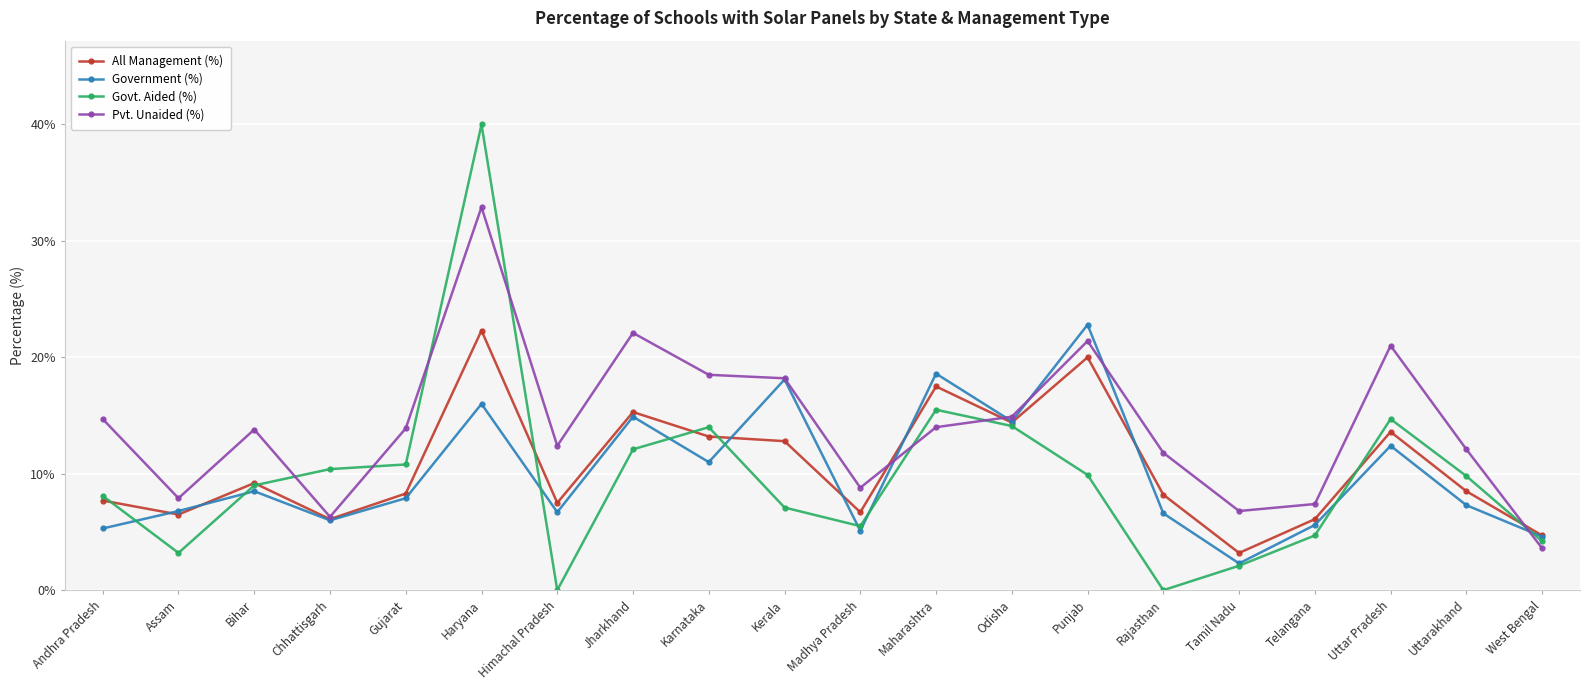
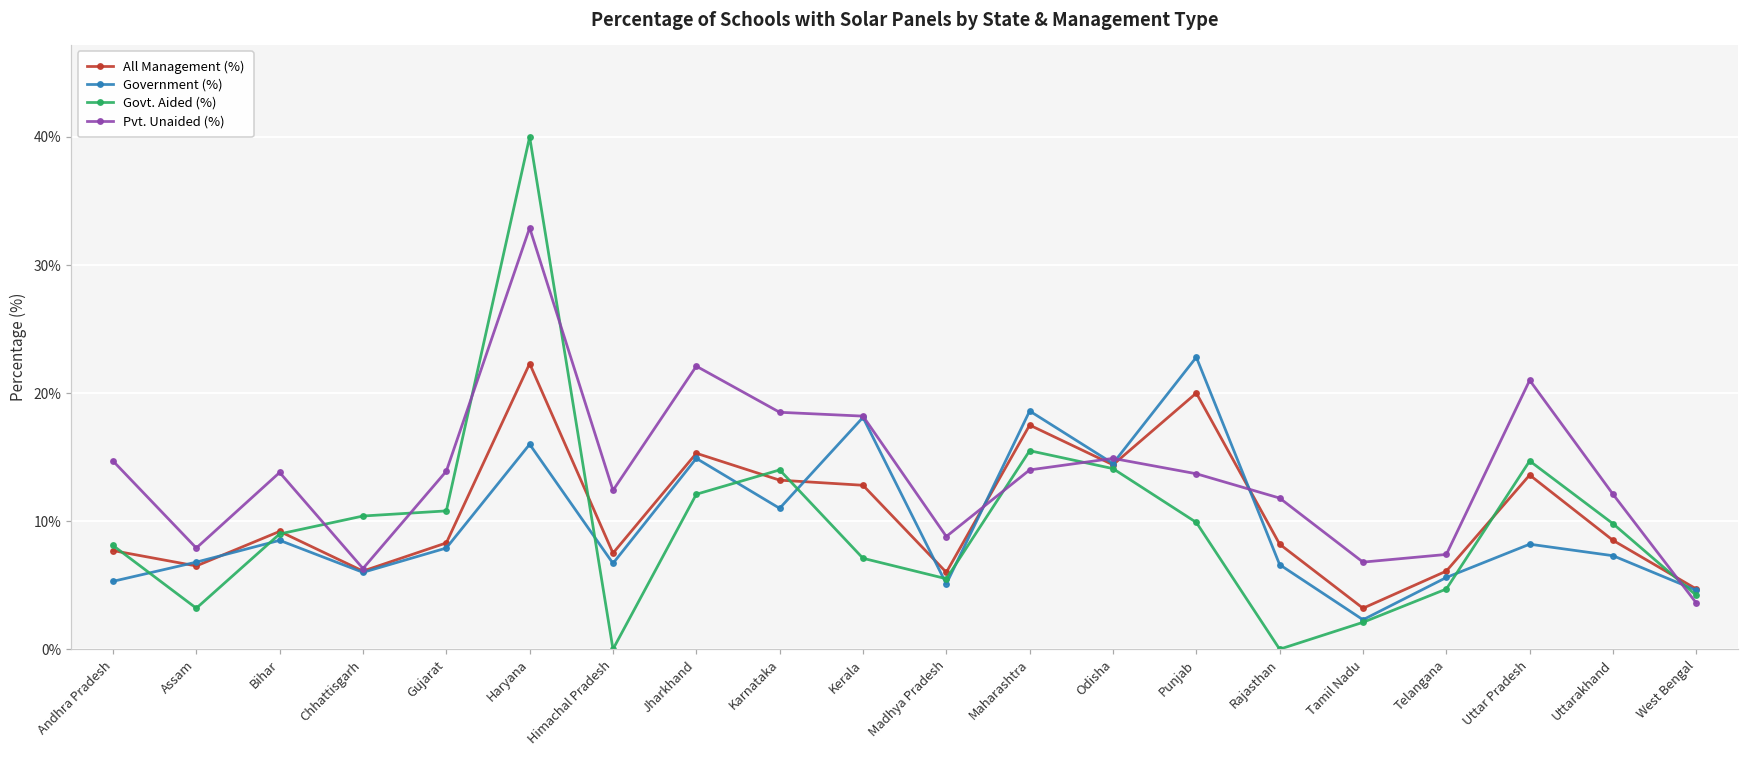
All Management (%), Madhya Pradesh: 6.7% -> 6.0%
Pvt. Unaided (%), Punjab: 21.4% -> 13.7%
Government (%), Uttar Pradesh: 12.4% -> 8.2%
